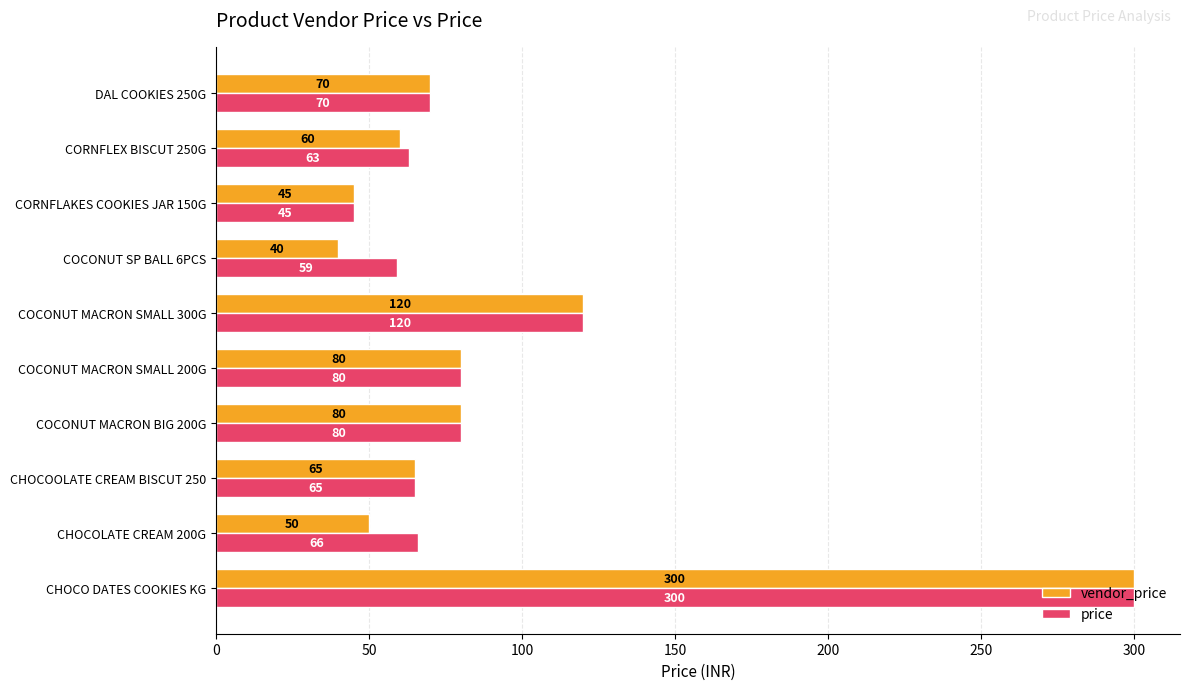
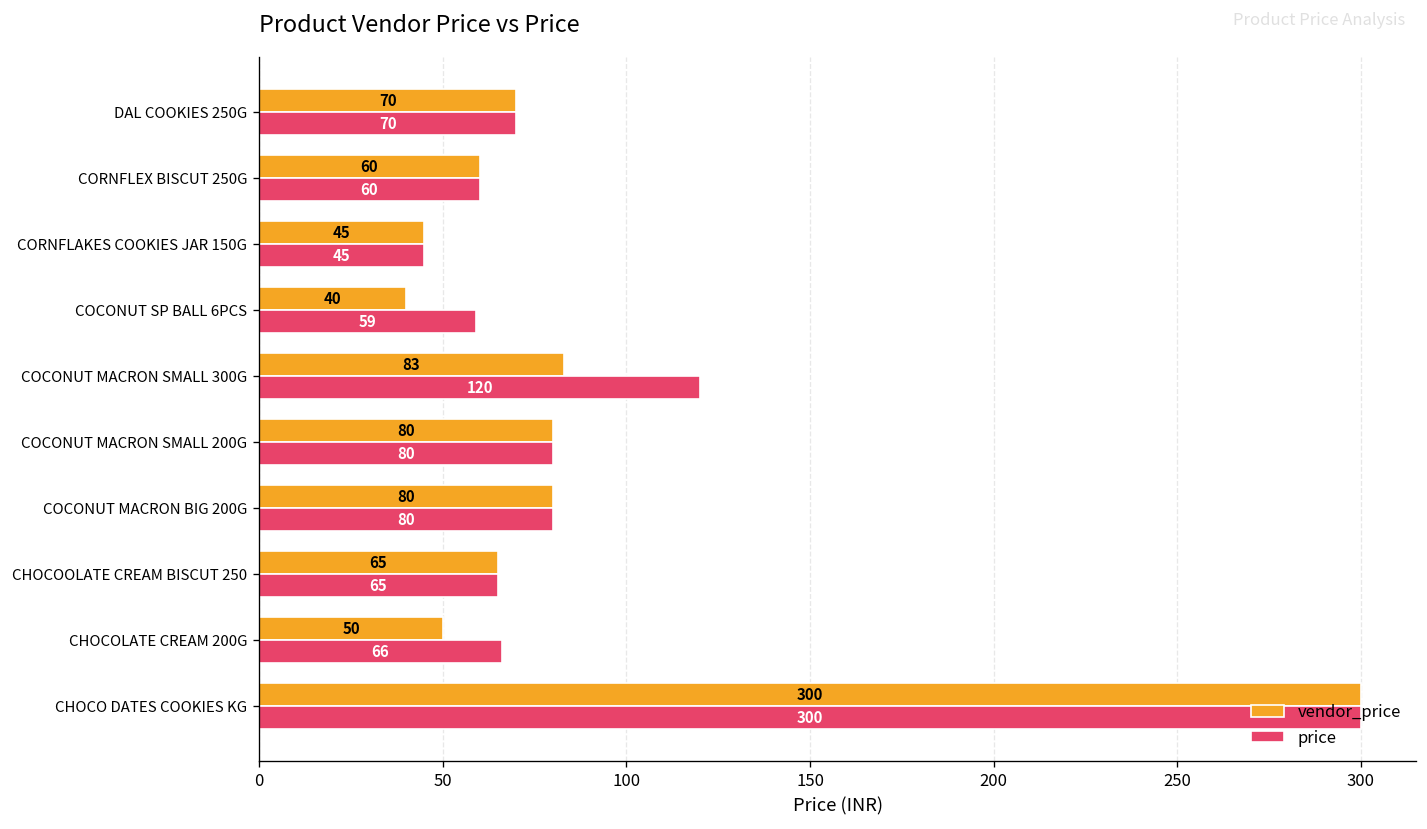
price, CORNFLEX BISCUT 250G: 63 -> 60
vendor_price, COCONUT MACRON SMALL 300G: 120 -> 83
